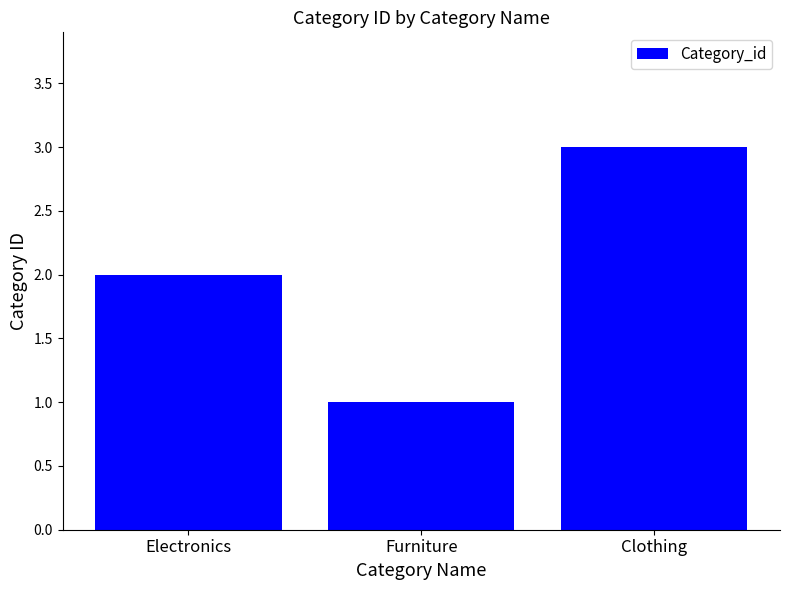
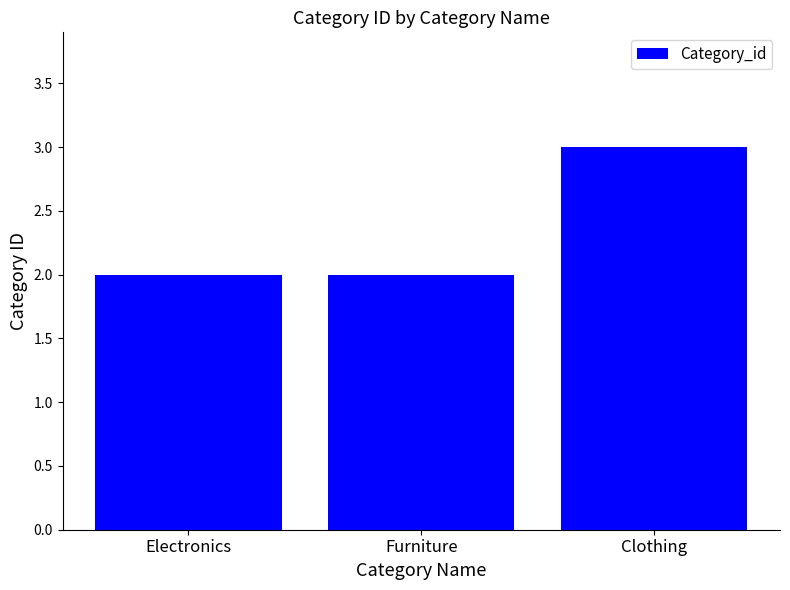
Furniture: 1 -> 2
